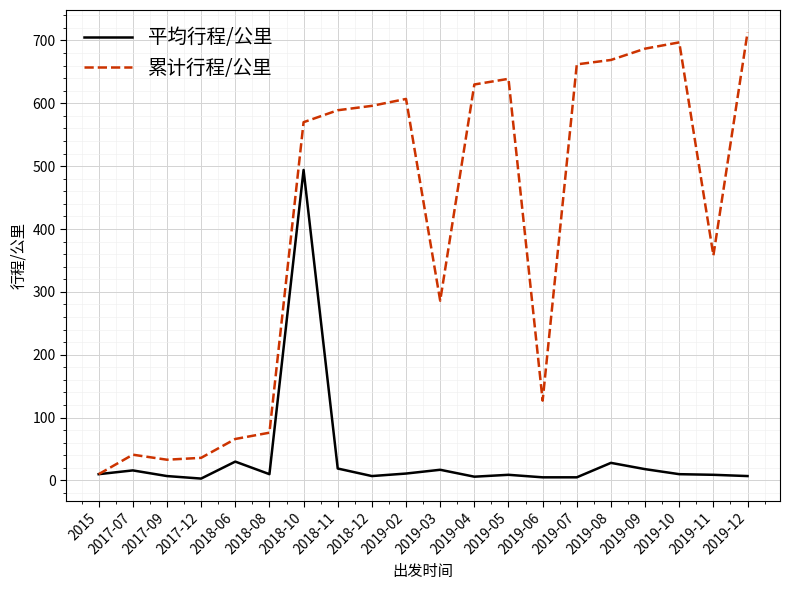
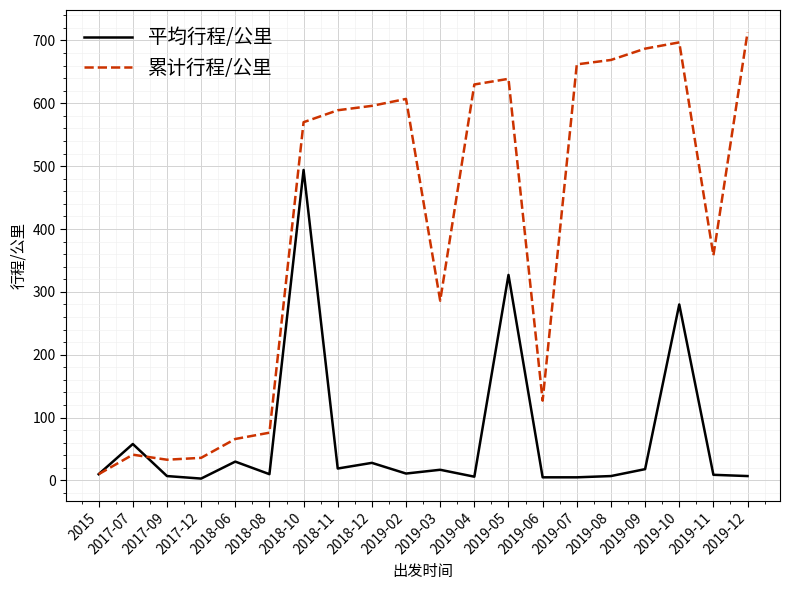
平均行程/公里, 2017-07: 20 -> 60
平均行程/公里, 2018-12: 10 -> 30
平均行程/公里, 2019-05: 10 -> 330
平均行程/公里, 2019-08: 30 -> 10
平均行程/公里, 2019-10: 10 -> 280
